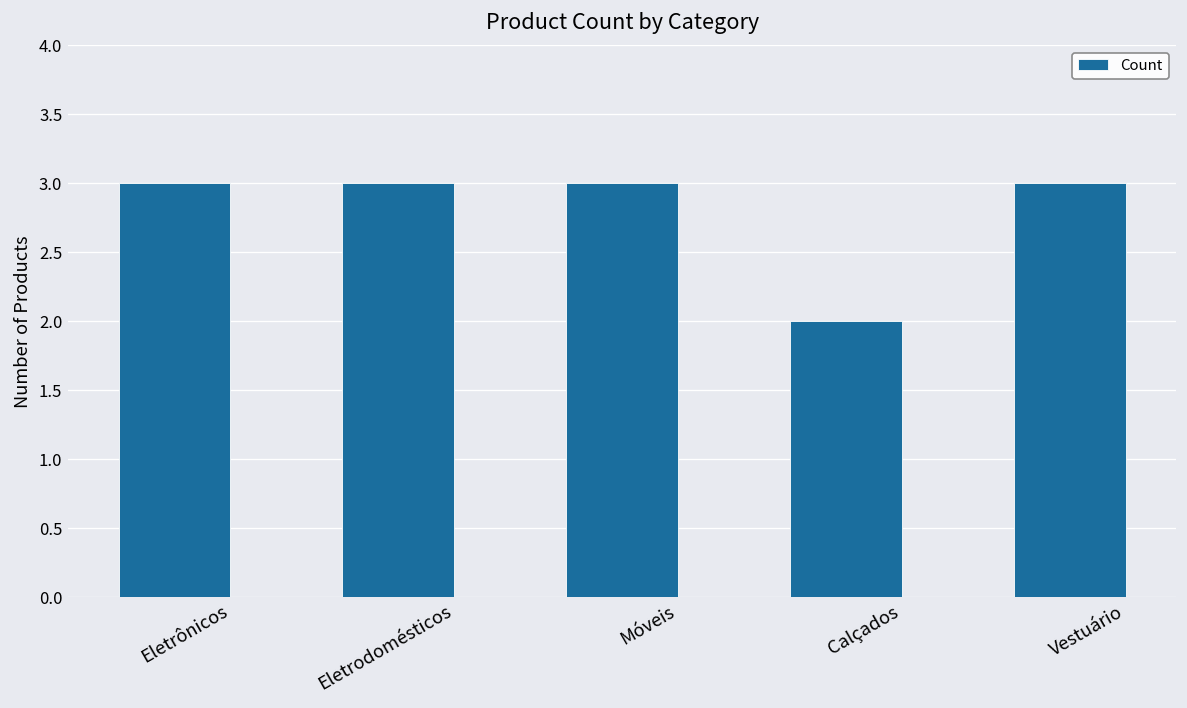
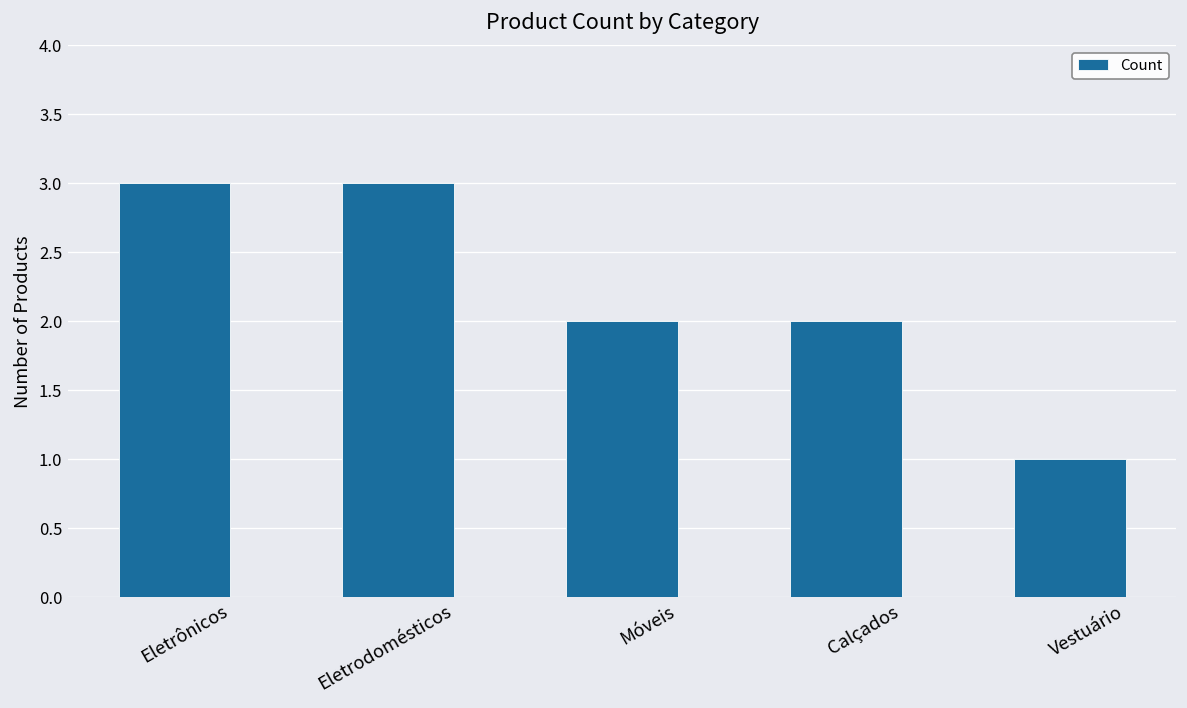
Móveis: 3 -> 2
Vestuário: 3 -> 1
